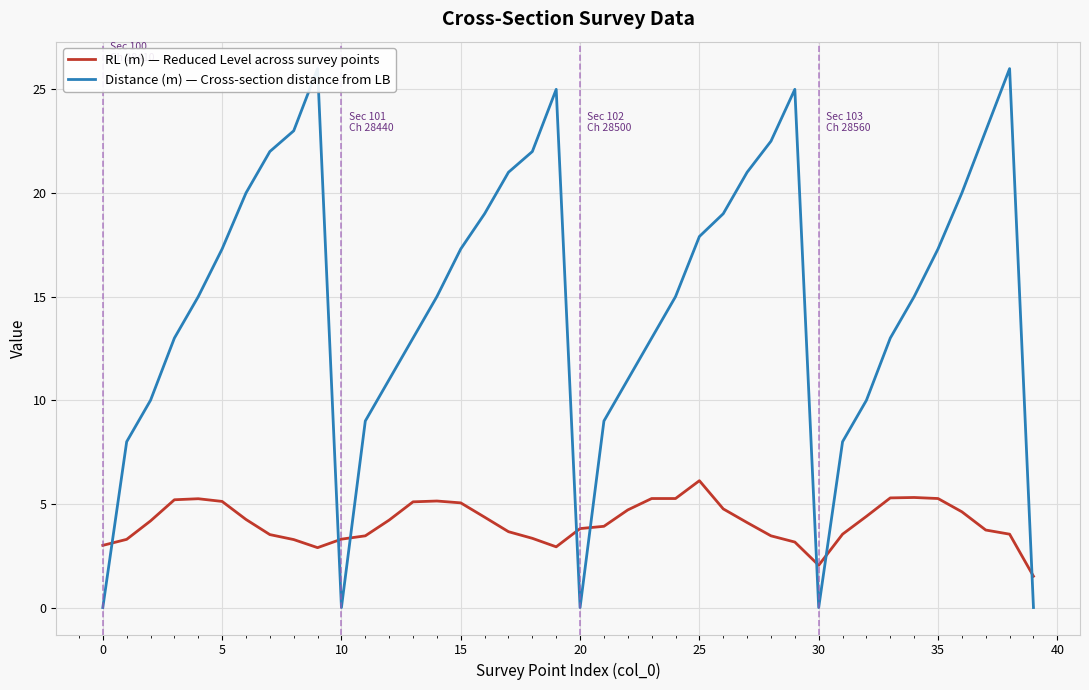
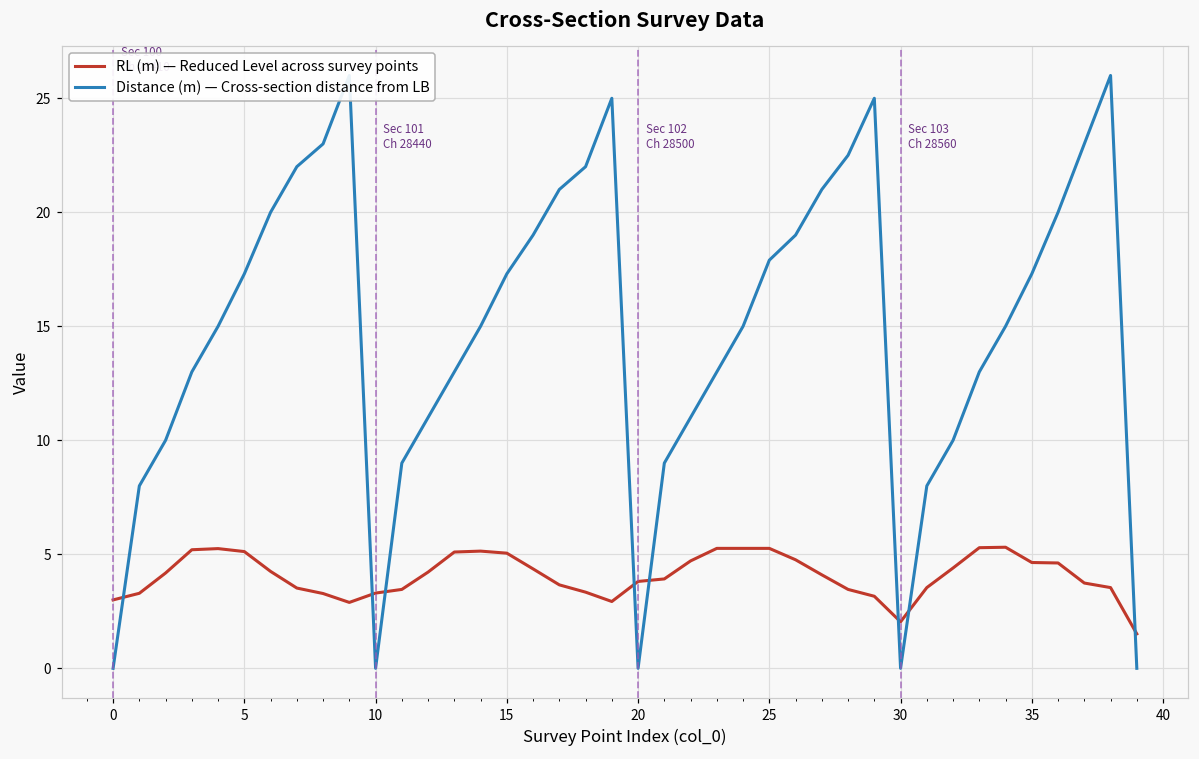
RL (m) — Reduced Level across survey points, 25: 6.1 -> 5.3
RL (m) — Reduced Level across survey points, 35: 5.3 -> 4.6
